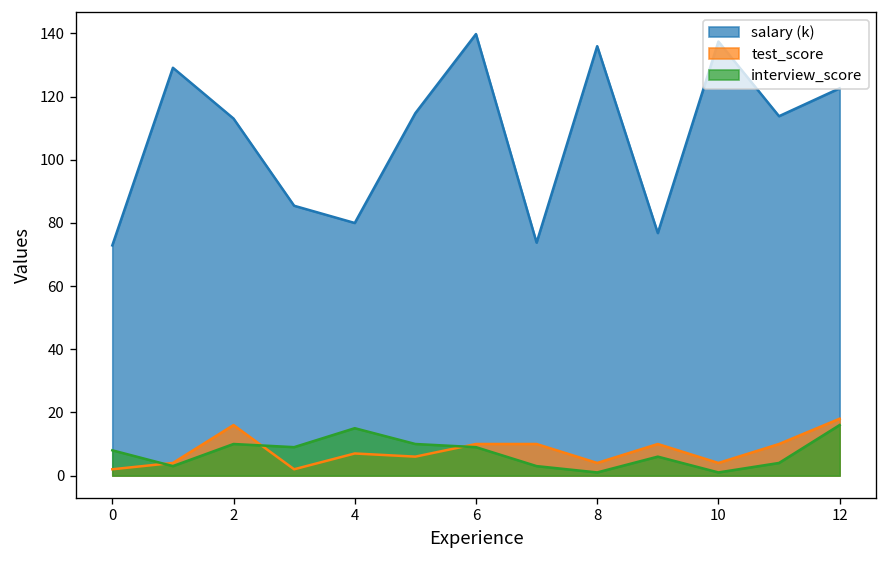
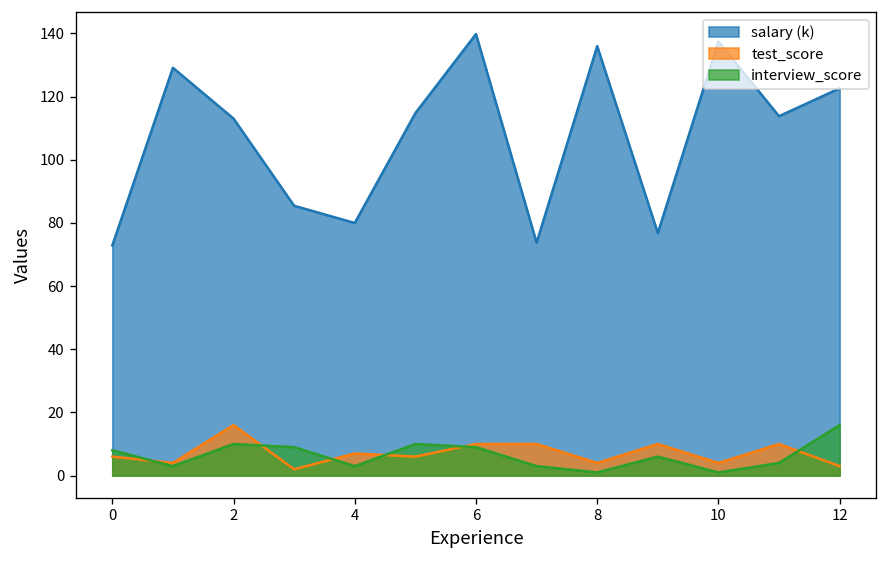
test_score, 0: 2 -> 6
interview_score, 4: 15 -> 3
test_score, 12: 18 -> 3
